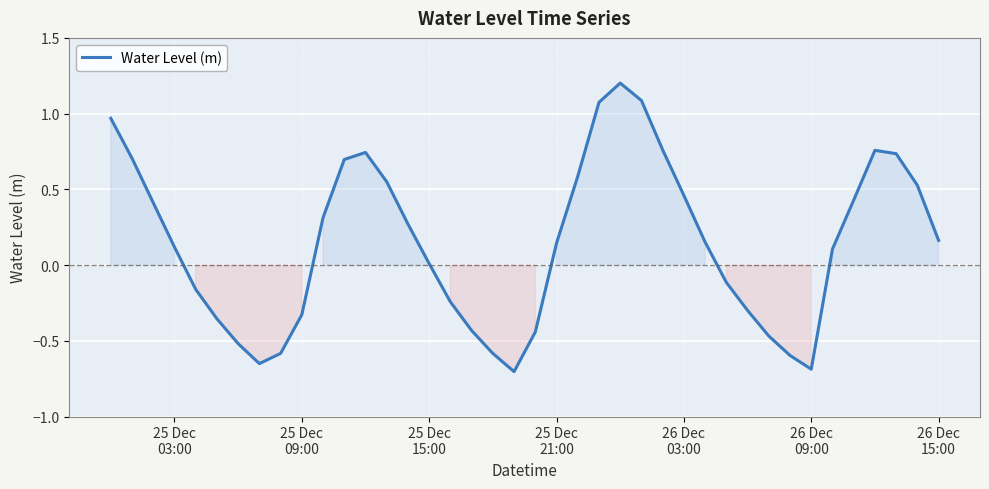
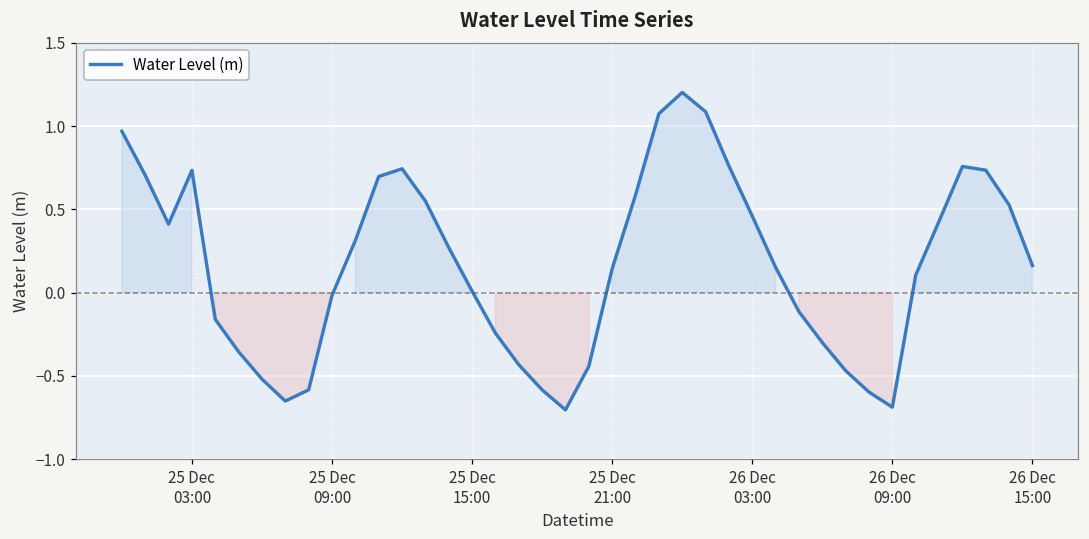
25 Dec 03:00: 0.12 -> 0.73
25 Dec 09:00: -0.33 -> -0.02
